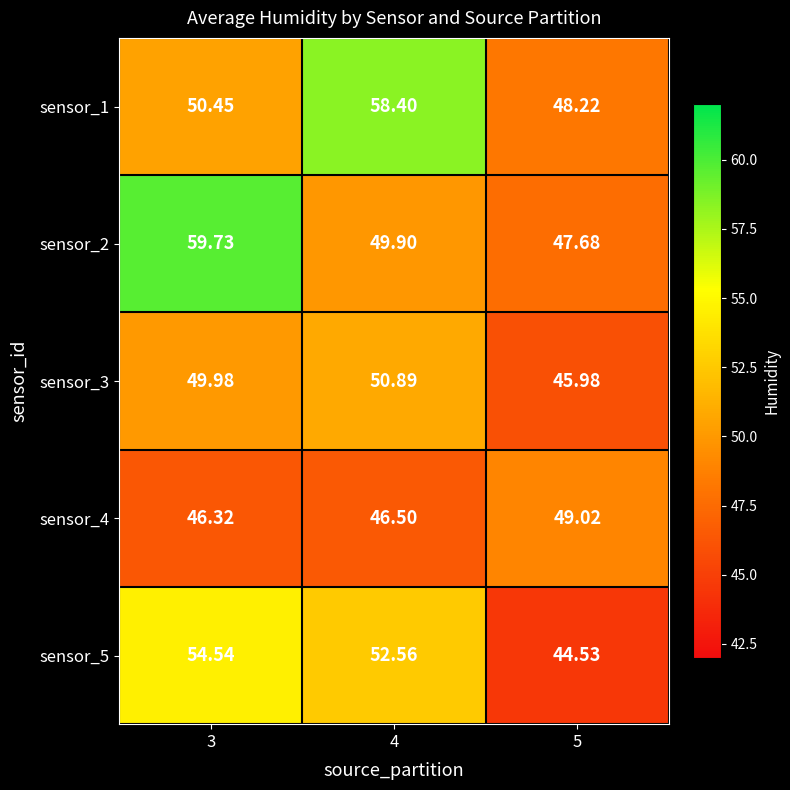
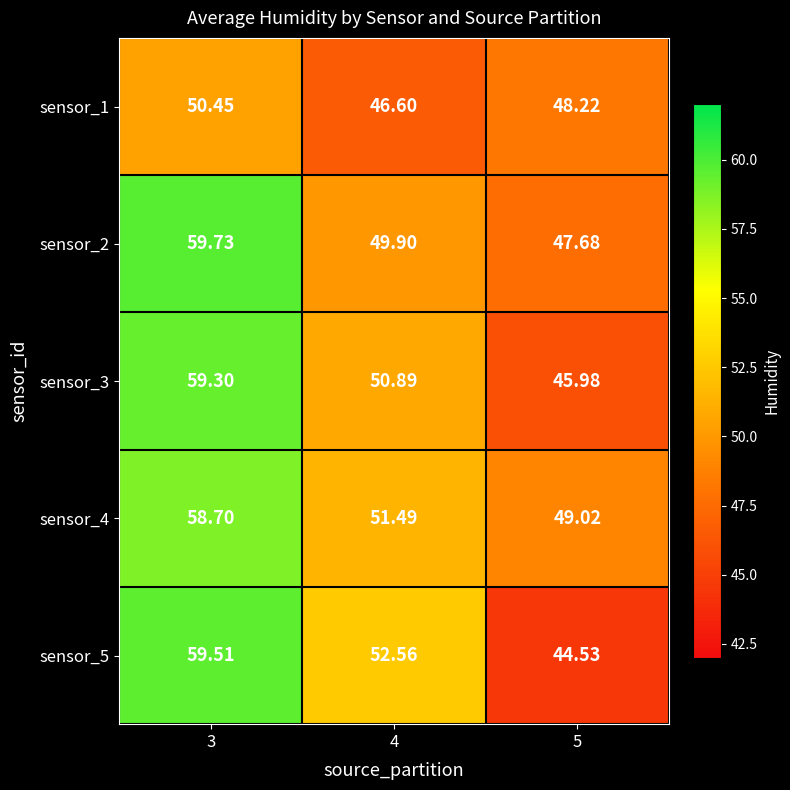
sensor_1, 4: 58.40 -> 46.60
sensor_3, 3: 49.98 -> 59.30
sensor_4, 3: 46.32 -> 58.70
sensor_4, 4: 46.50 -> 51.49
sensor_5, 3: 54.54 -> 59.51
